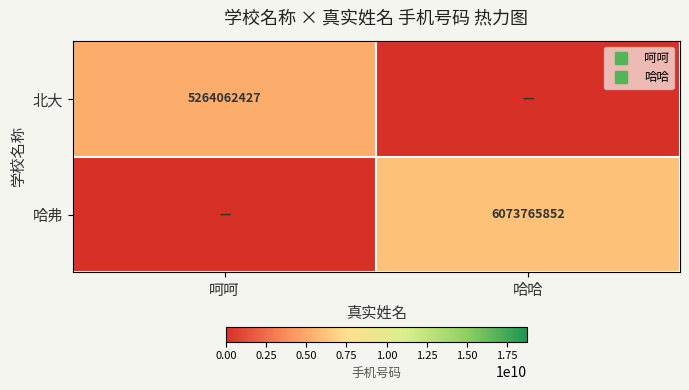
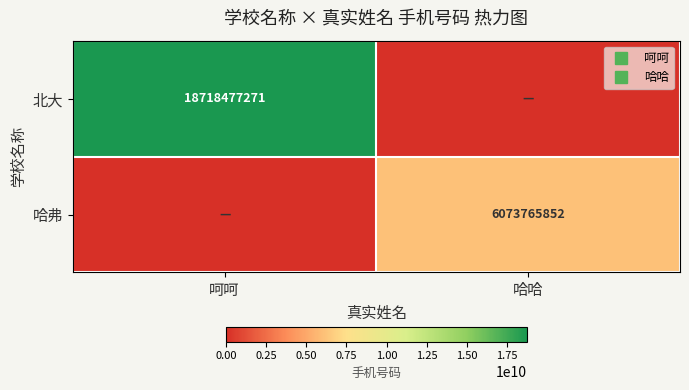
北大, 呵呵: 5264062427 -> 18718477271
